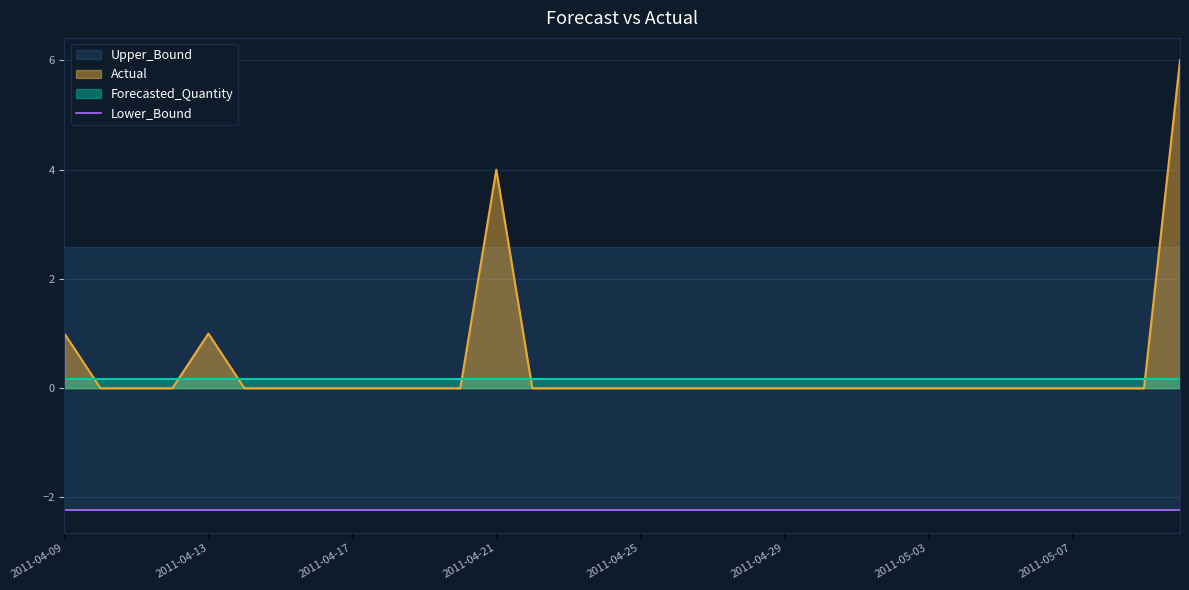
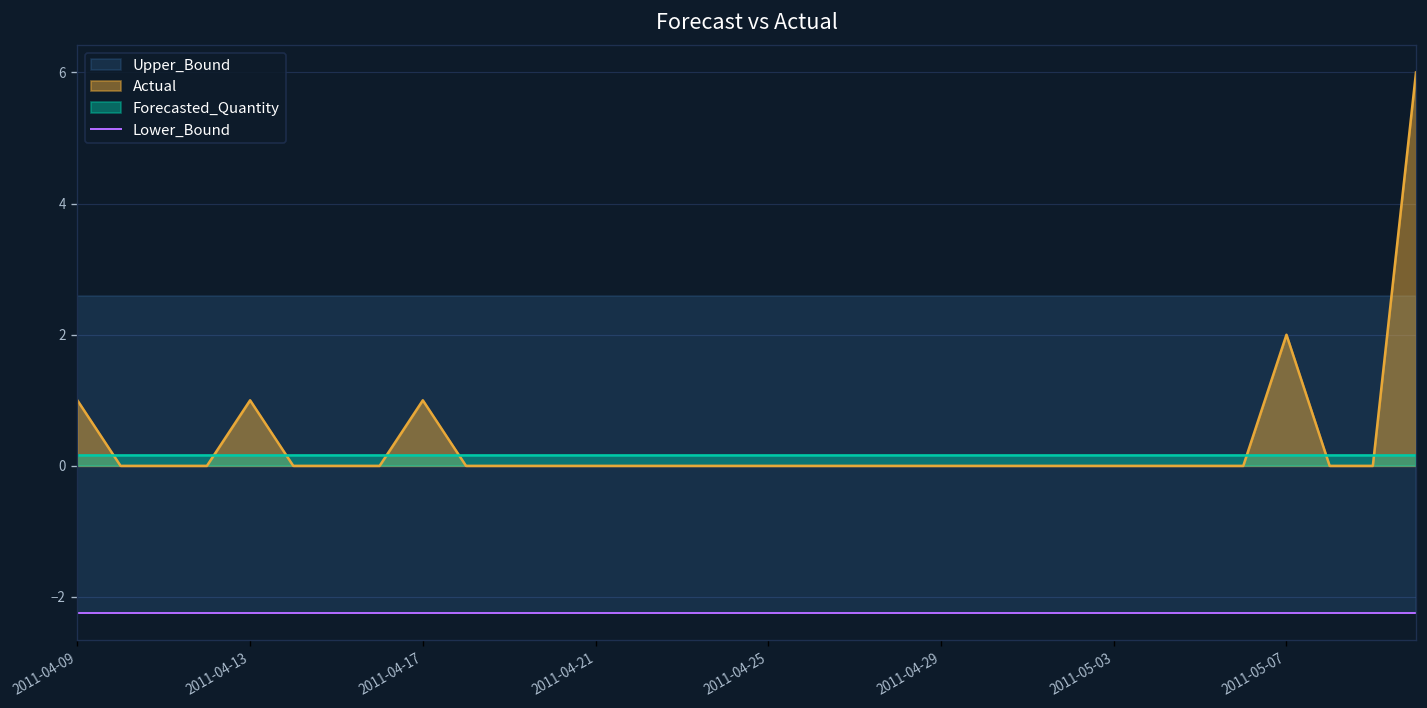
Actual, 2011-04-17: 0 -> 1
Actual, 2011-04-21: 4 -> 0
Actual, 2011-05-07: 0 -> 2
